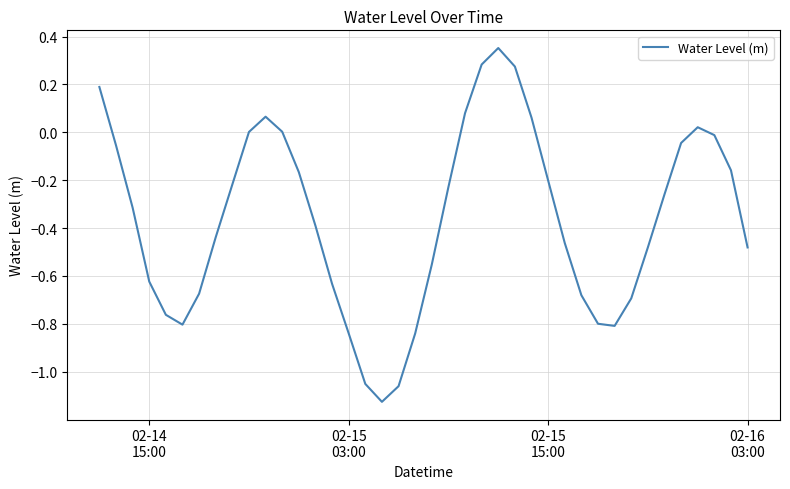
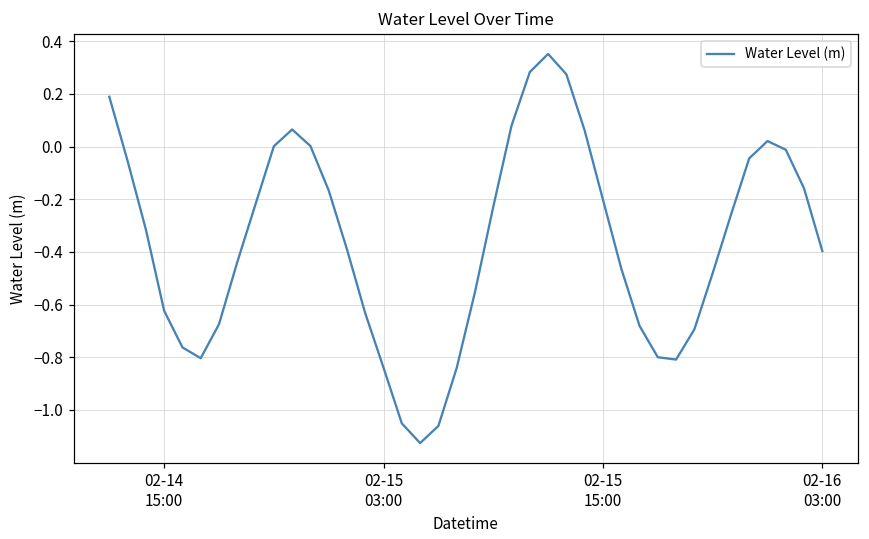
02-16 03:00: -0.48 -> -0.40
